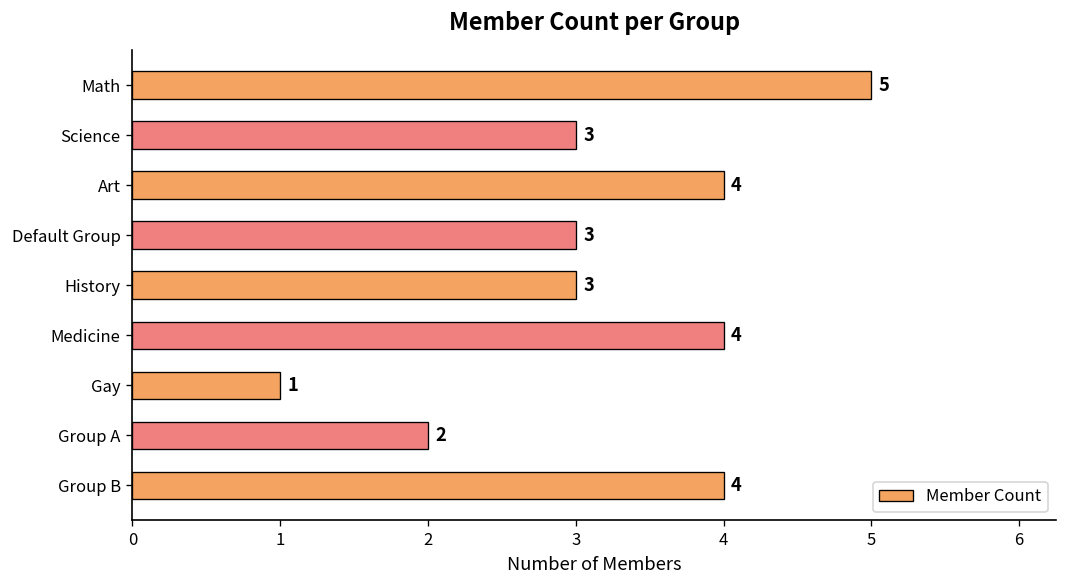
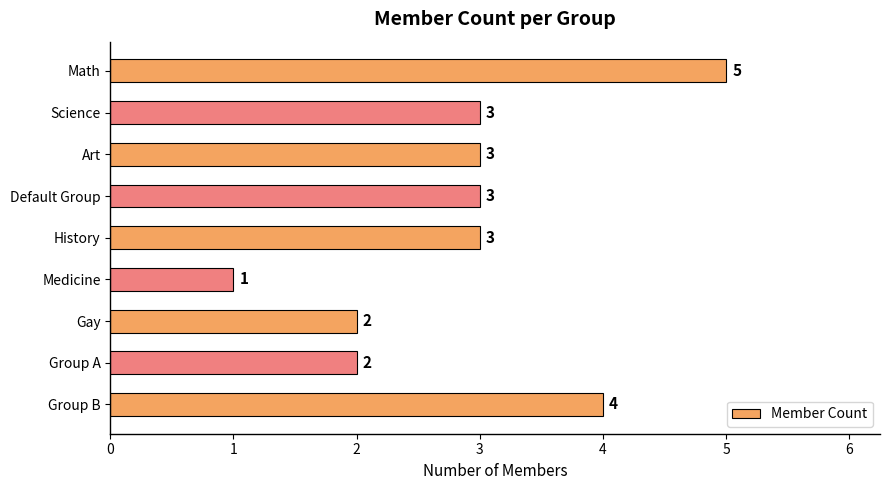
Art: 4 -> 3
Medicine: 4 -> 1
Gay: 1 -> 2
